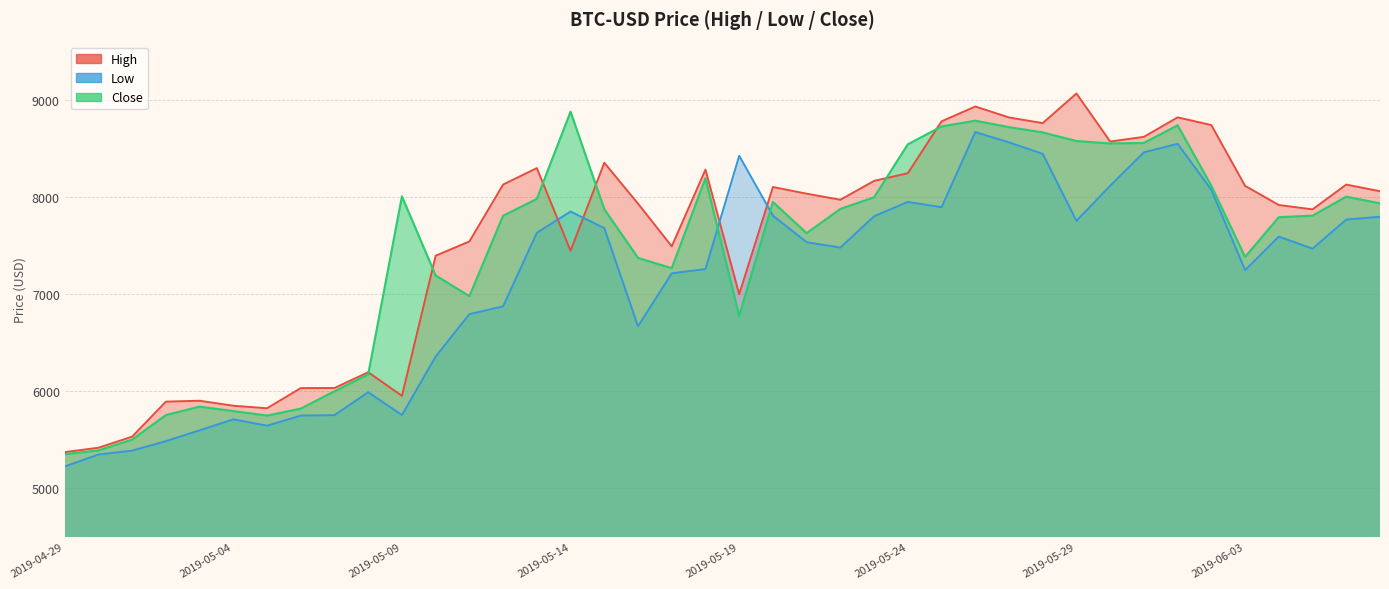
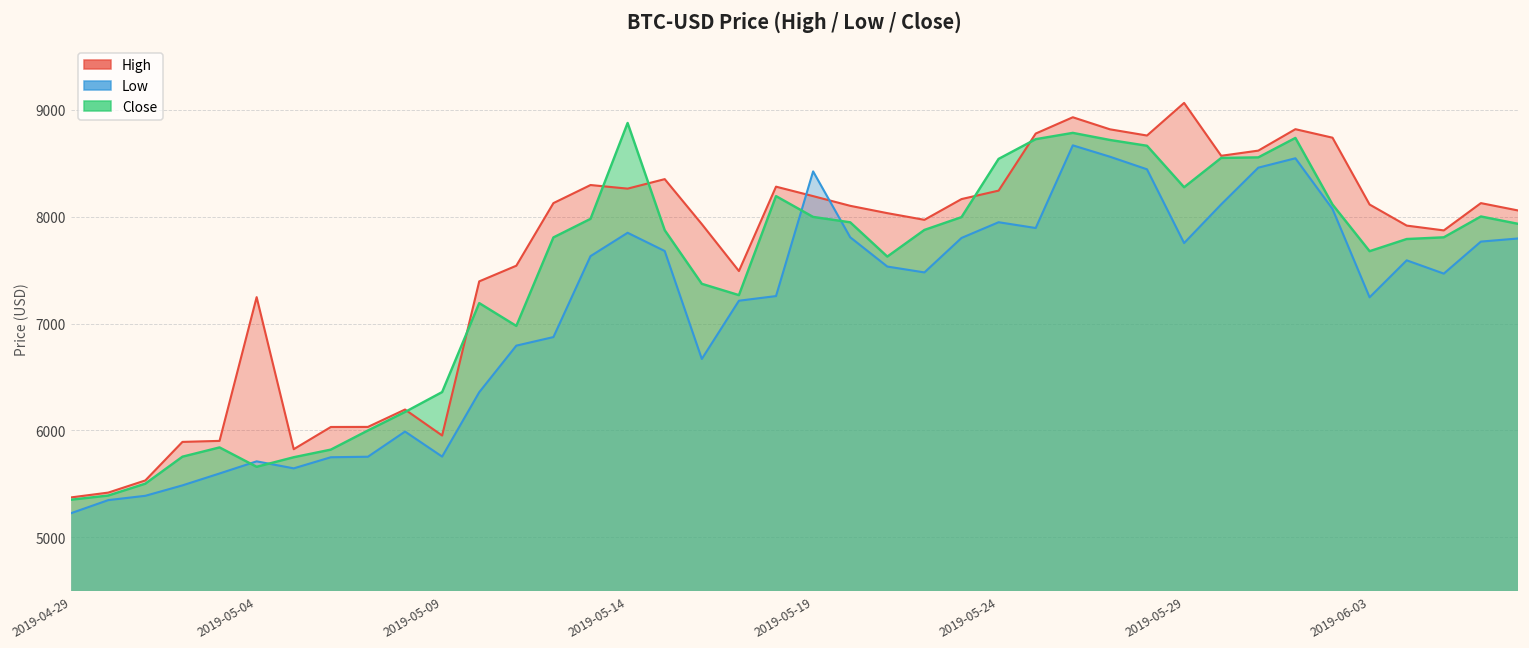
High, 2019-05-04: 5800 -> 7200
Close, 2019-05-04: 5800 -> 5700
Close, 2019-05-09: 8000 -> 6400
High, 2019-05-14: 7400 -> 8300
High, 2019-05-19: 7000 -> 8200
Close, 2019-05-19: 6800 -> 8000
Close, 2019-05-29: 8600 -> 8300
Close, 2019-06-03: 7400 -> 7700
